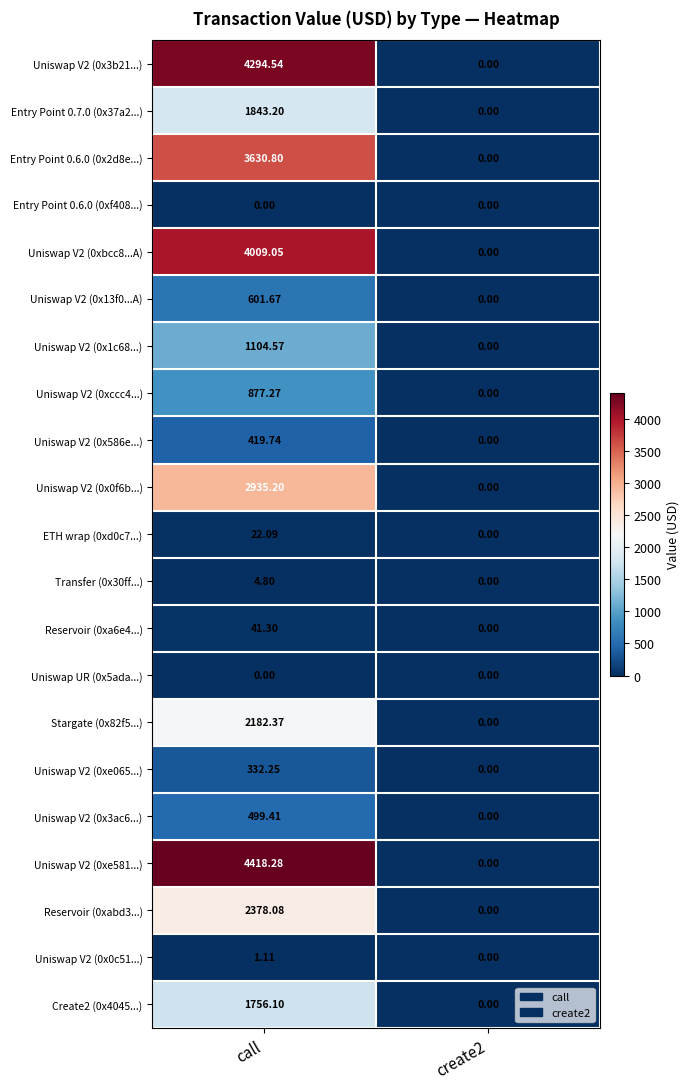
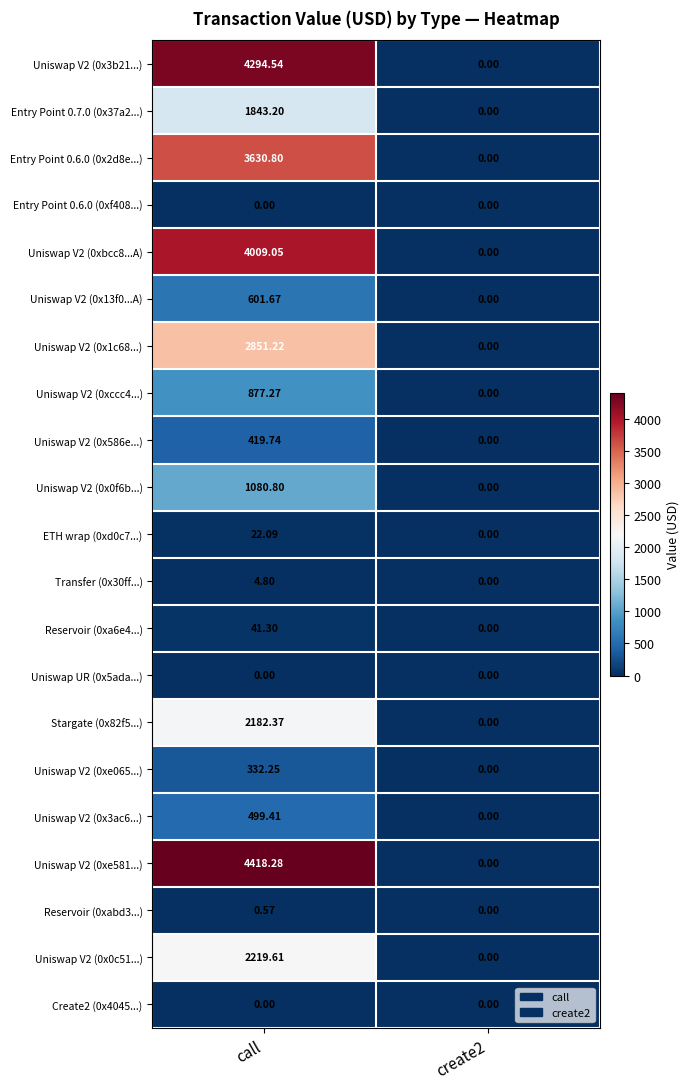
Uniswap V2 (0x1c68...), call: 1104.57 -> 2851.22
Uniswap V2 (0x0f6b...), call: 2935.20 -> 1080.80
Reservoir (0xabd3...), call: 2378.08 -> 0.57
Uniswap V2 (0x0c51...), call: 1.11 -> 2219.61
Create2 (0x4045...), call: 1756.10 -> 0.00
